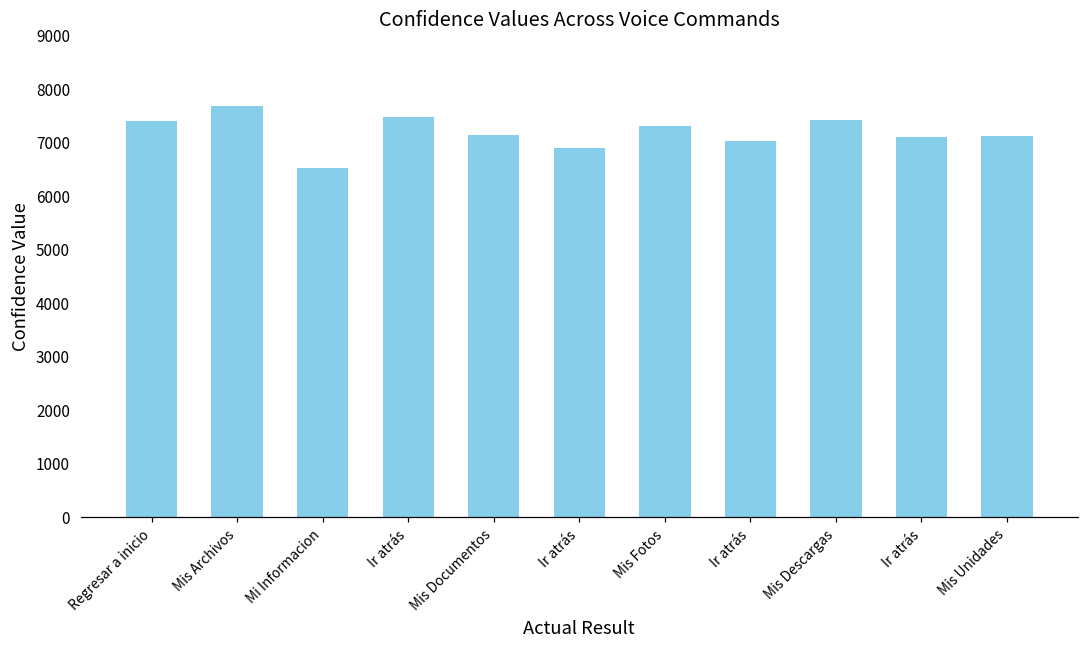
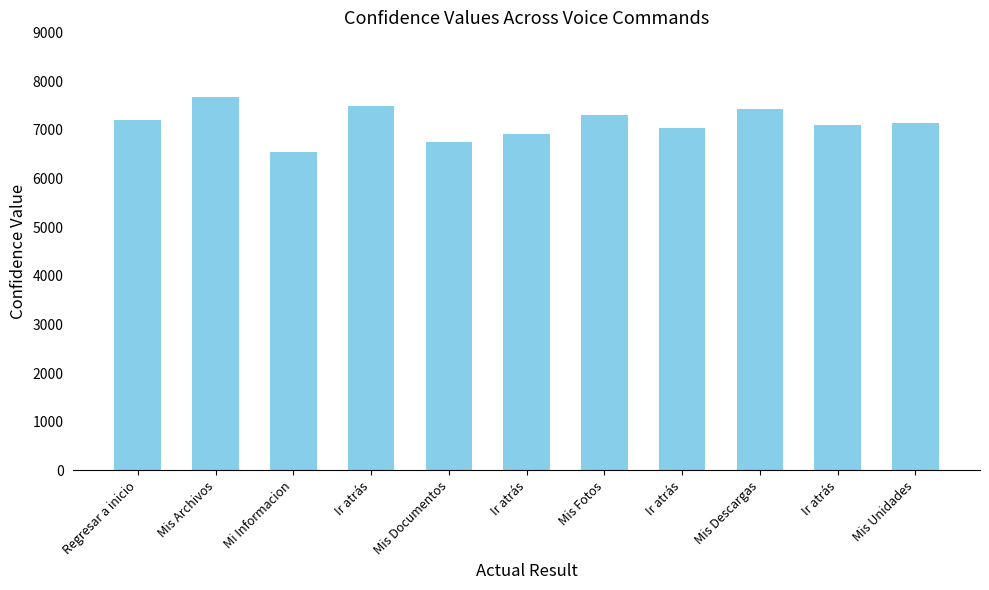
Regresar a inicio: 7400 -> 7200
Mis Documentos: 7100 -> 6700
